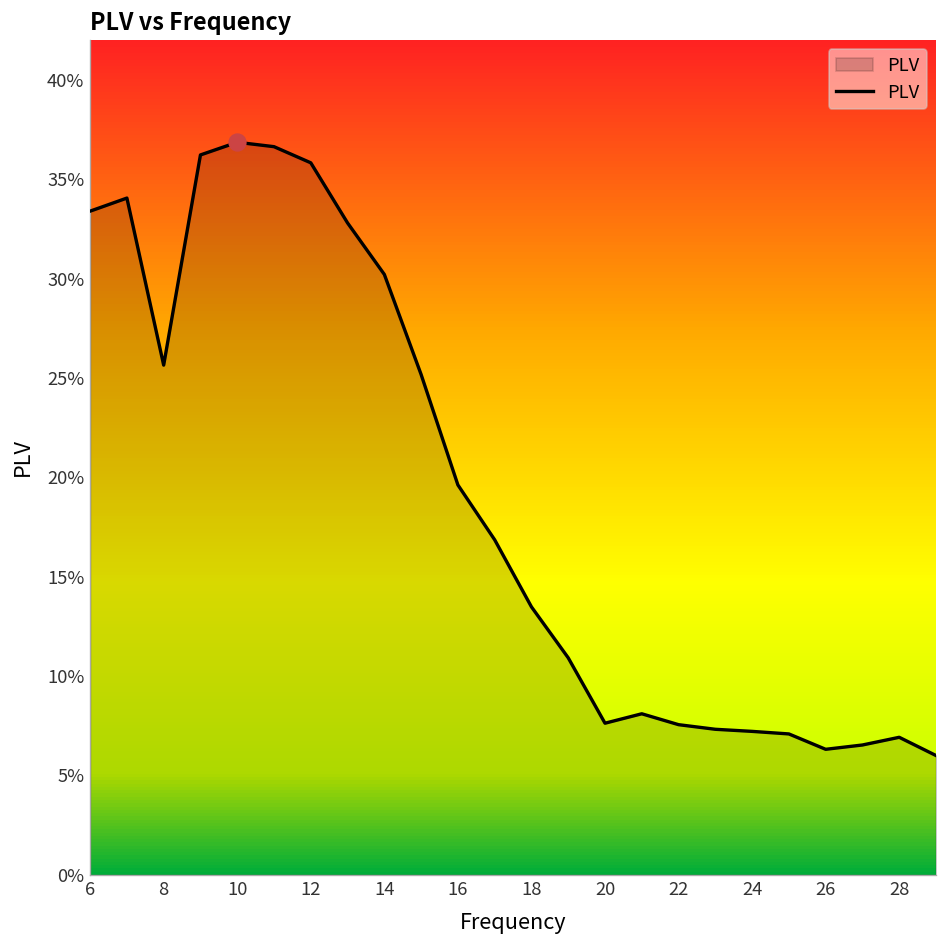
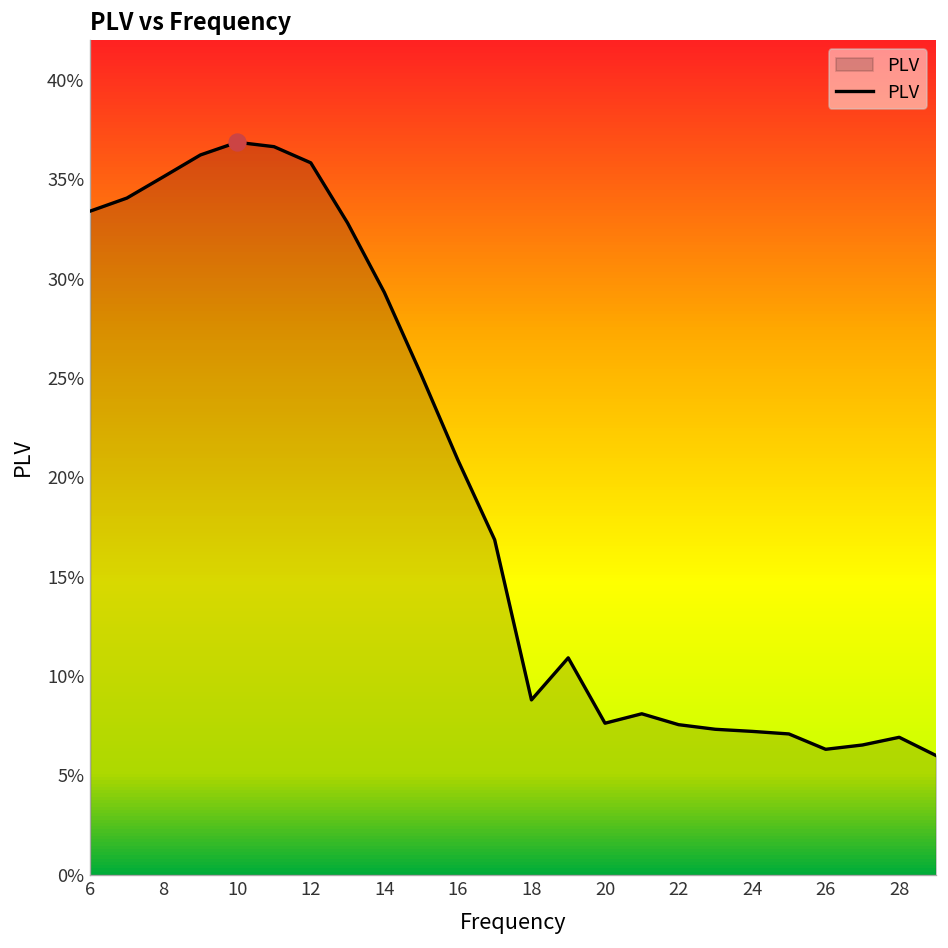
PLV, 8: 25.6% -> 35.1%
PLV, 14: 30.2% -> 29.3%
PLV, 16: 19.6% -> 20.9%
PLV, 18: 13.5% -> 8.8%
